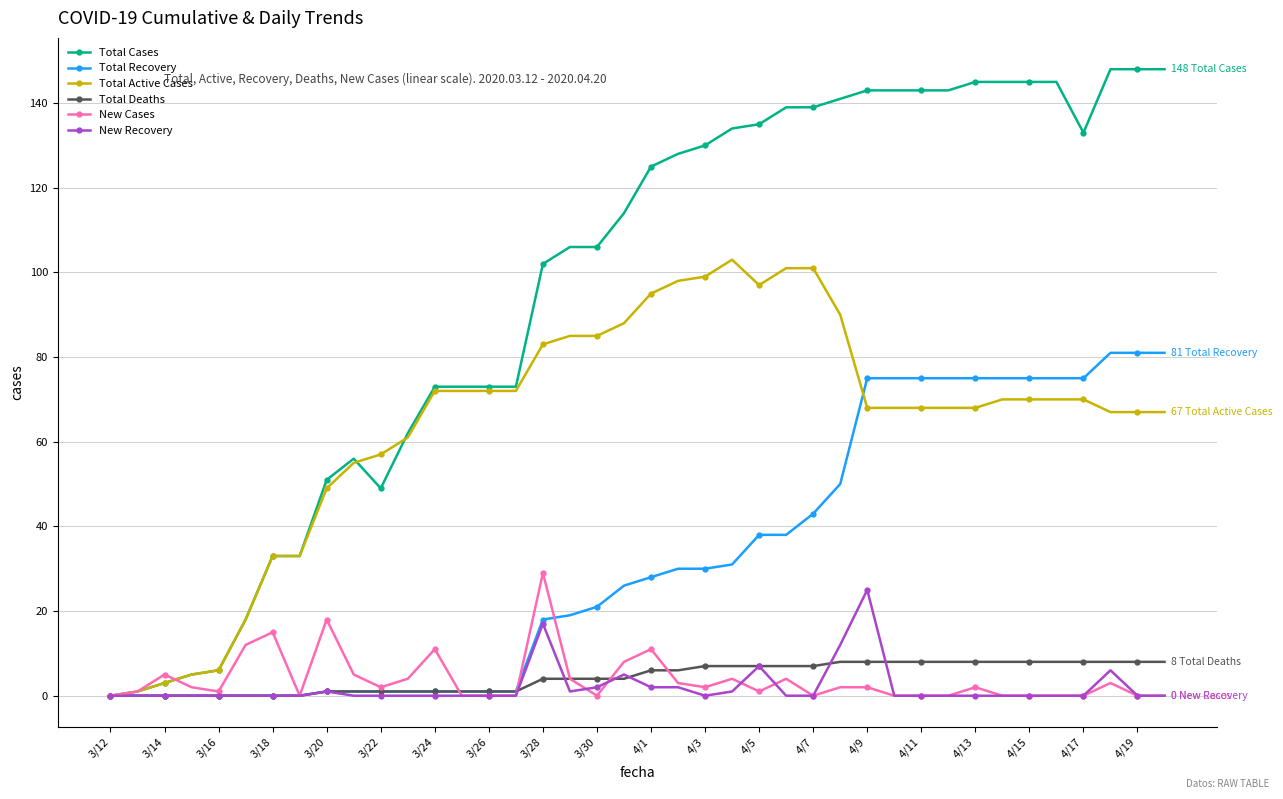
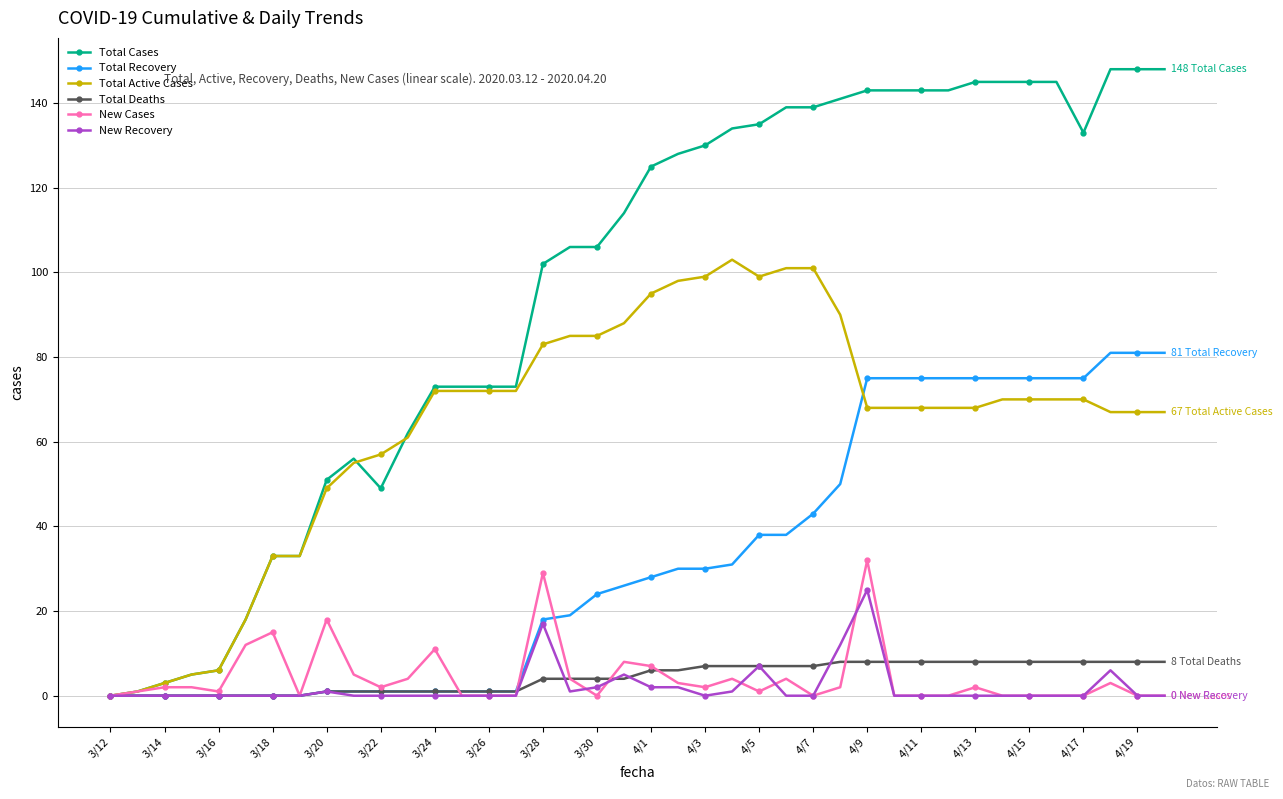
New Cases, 3/14: 5 -> 2
Total Recovery, 3/30: 21 -> 24
New Cases, 4/1: 11 -> 7
Total Active Cases, 4/5: 97 -> 99
New Cases, 4/9: 2 -> 32
